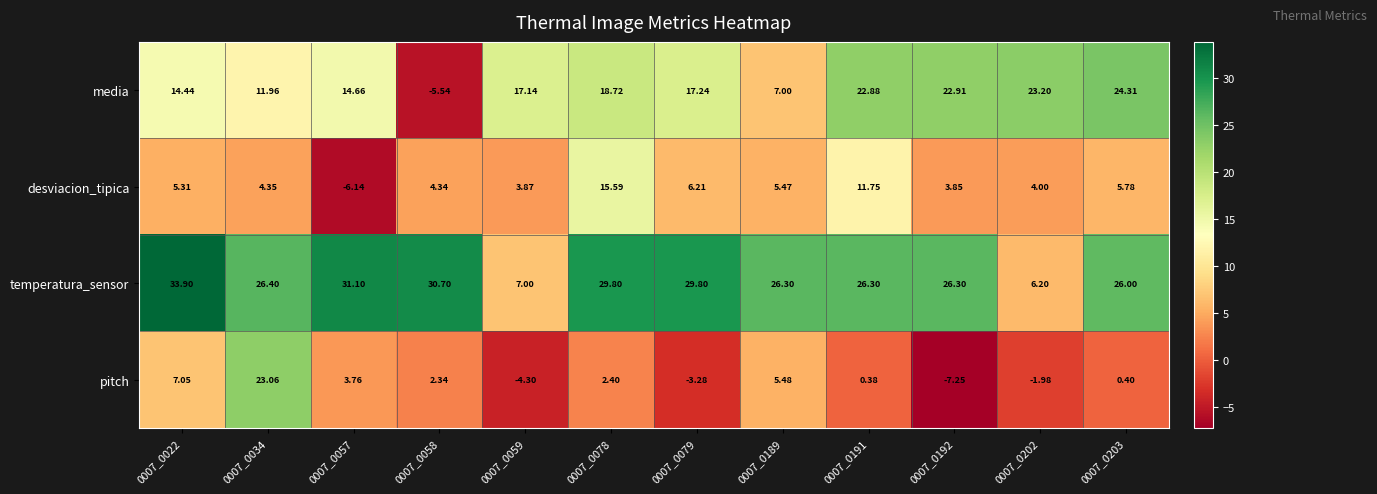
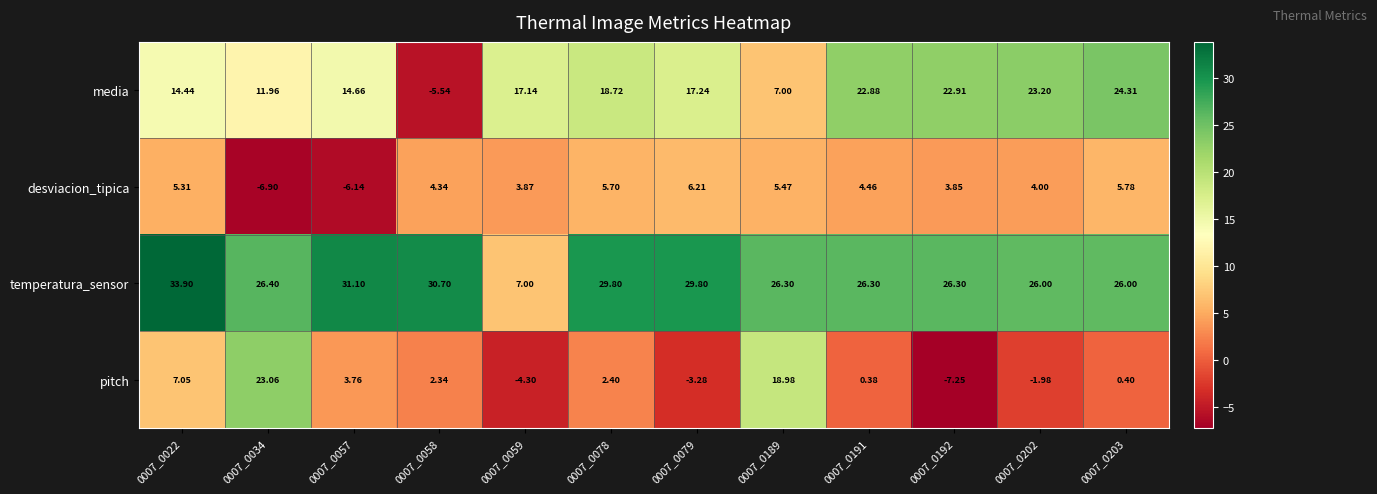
desviacion_tipica, 0007_0034: 4.35 -> -6.90
desviacion_tipica, 0007_0078: 15.59 -> 5.70
desviacion_tipica, 0007_0191: 11.75 -> 4.46
temperatura_sensor, 0007_0202: 6.20 -> 26.00
pitch, 0007_0189: 5.48 -> 18.98
